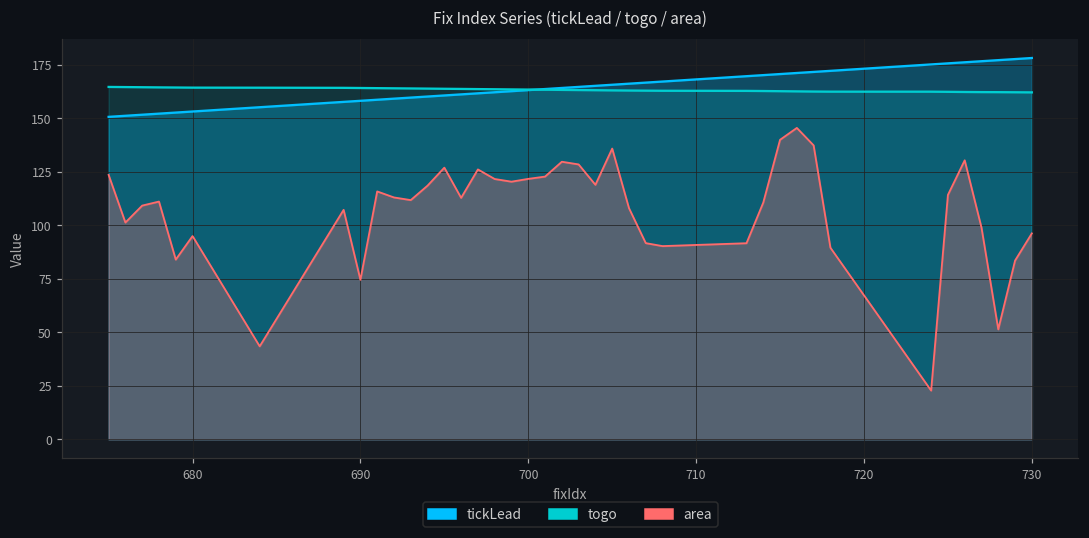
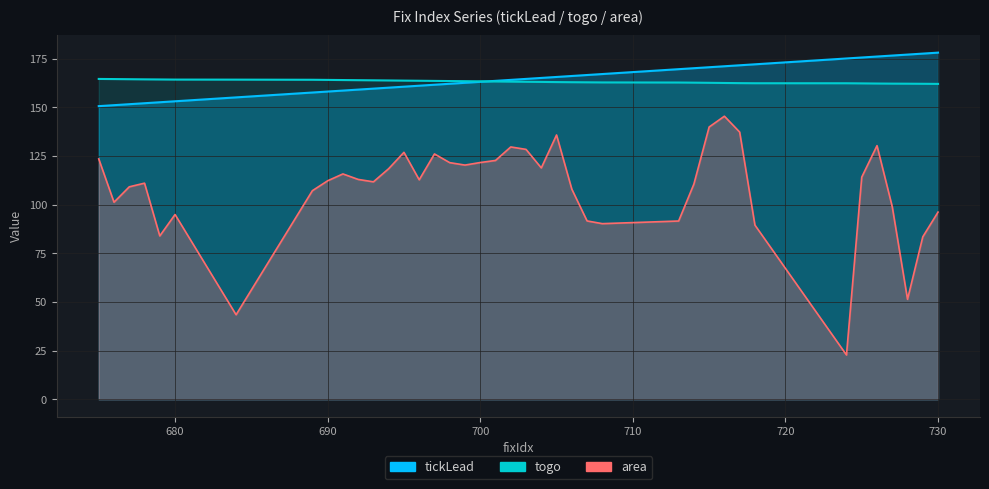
area, 690: 75 -> 112
